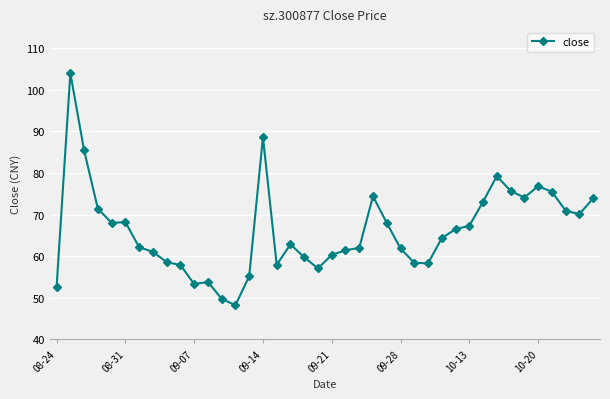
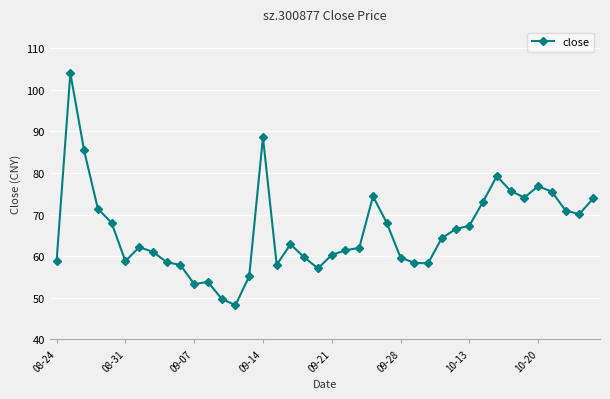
08-24: 53 -> 59
08-31: 68 -> 59
09-28: 62 -> 60
